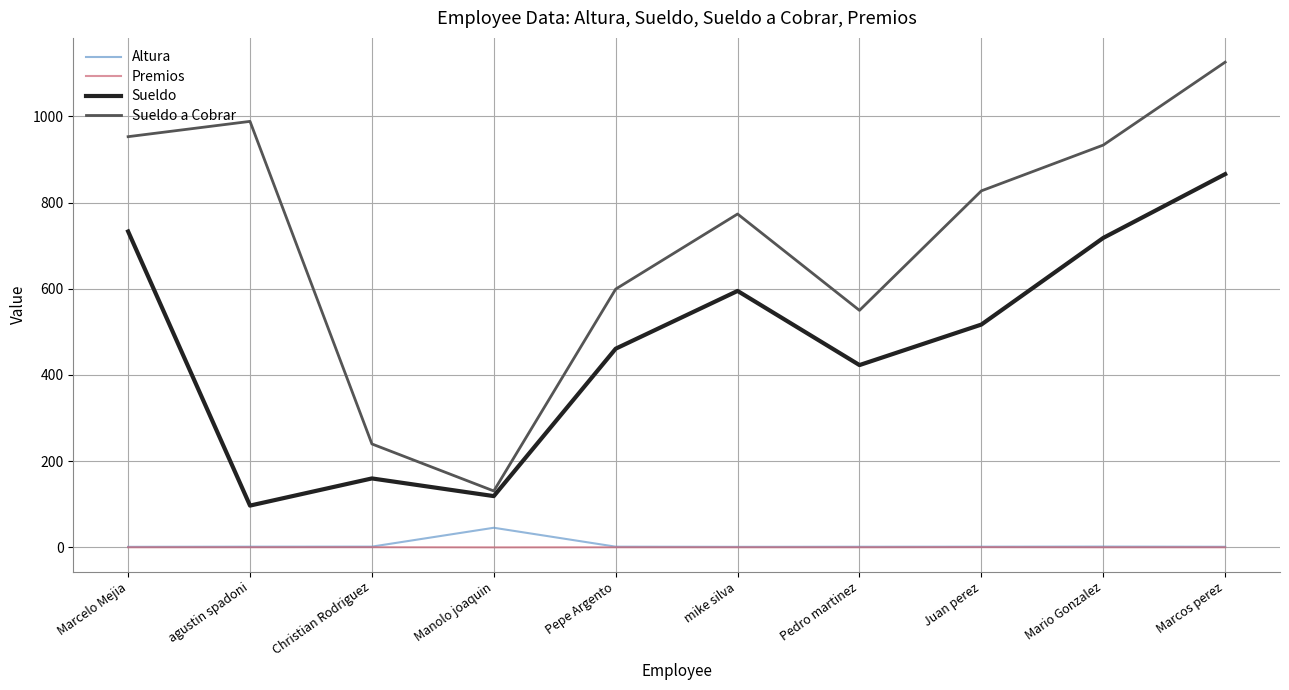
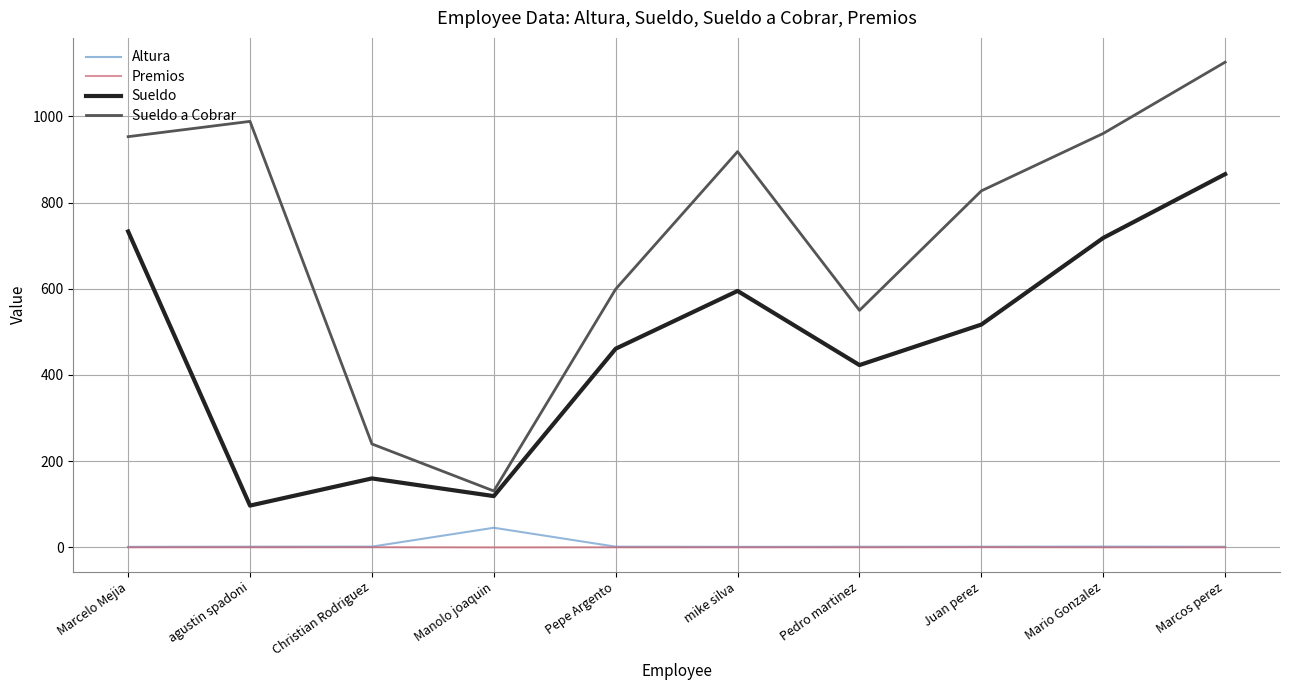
Sueldo a Cobrar, mike silva: 770 -> 920
Sueldo a Cobrar, Mario Gonzalez: 930 -> 960
